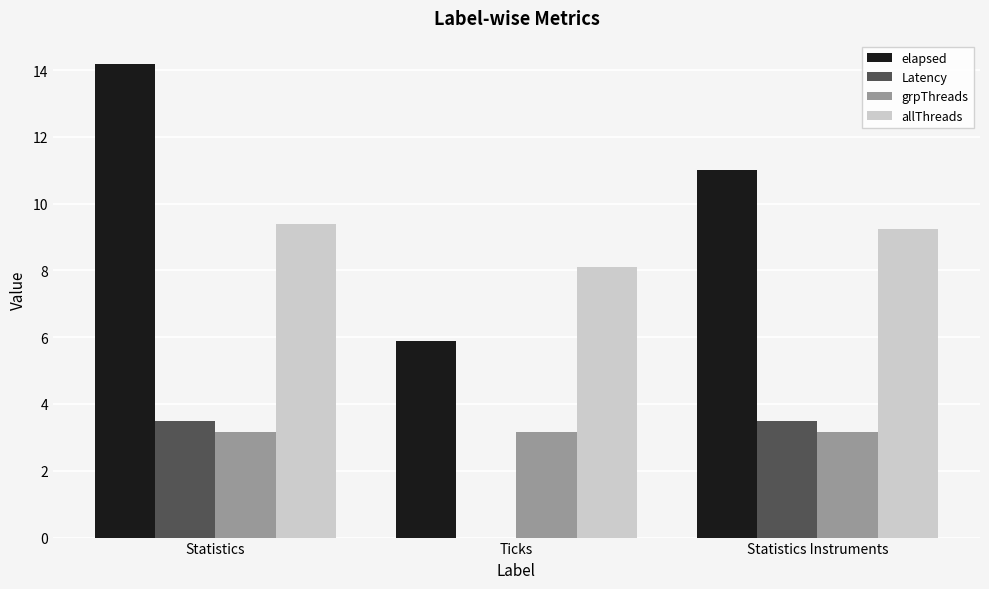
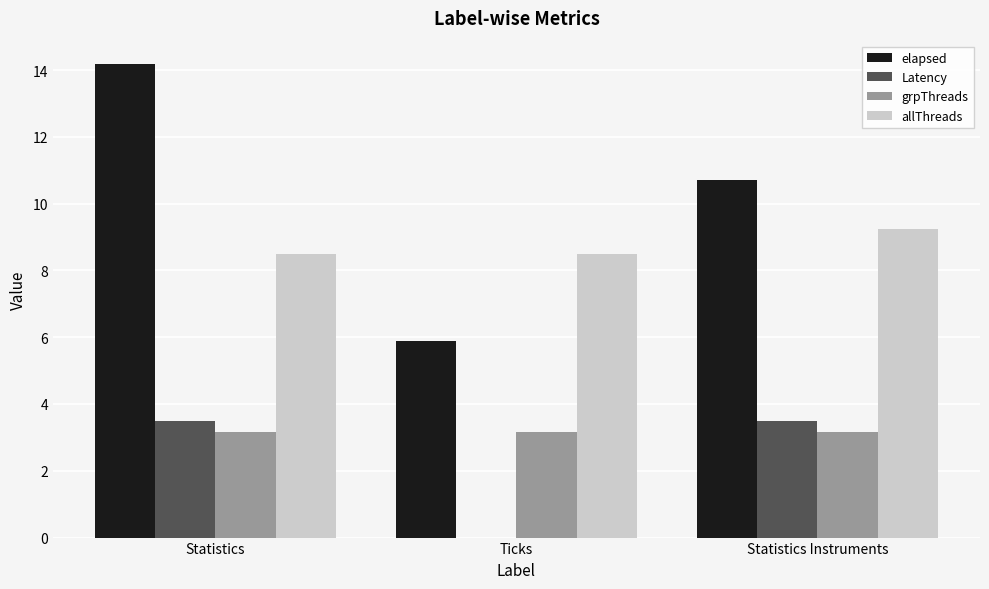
allThreads, Statistics: 9.4 -> 8.5
allThreads, Ticks: 8.1 -> 8.5
elapsed, Statistics Instruments: 11.0 -> 10.7
